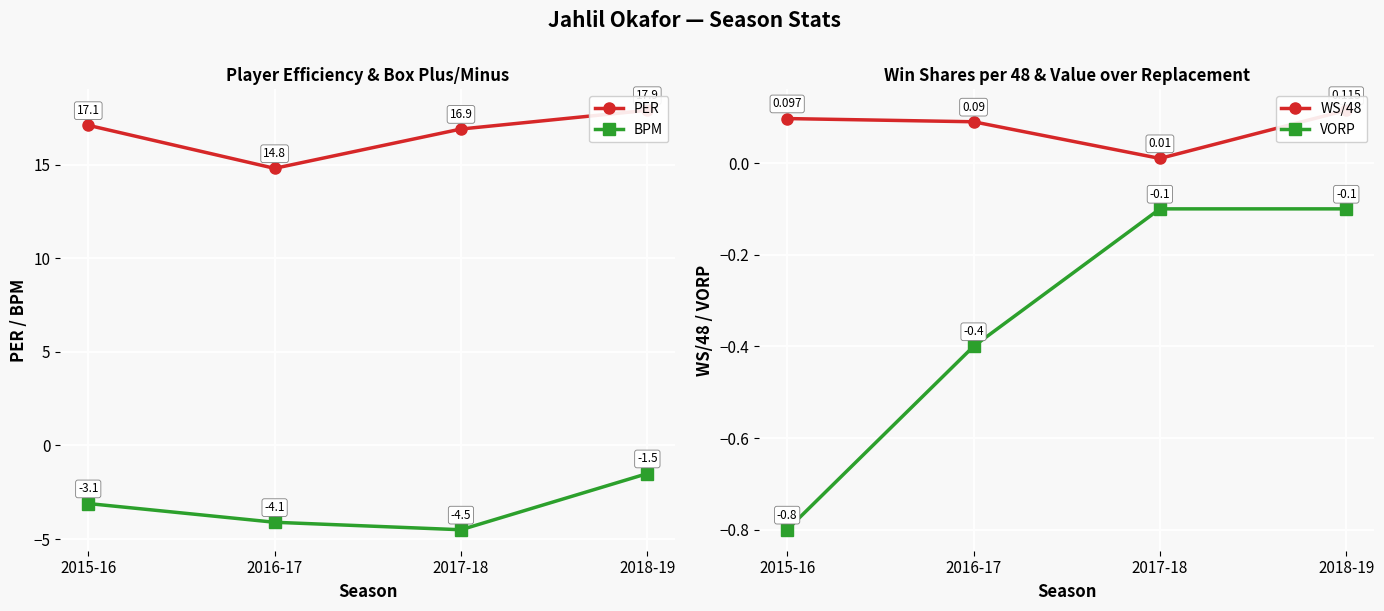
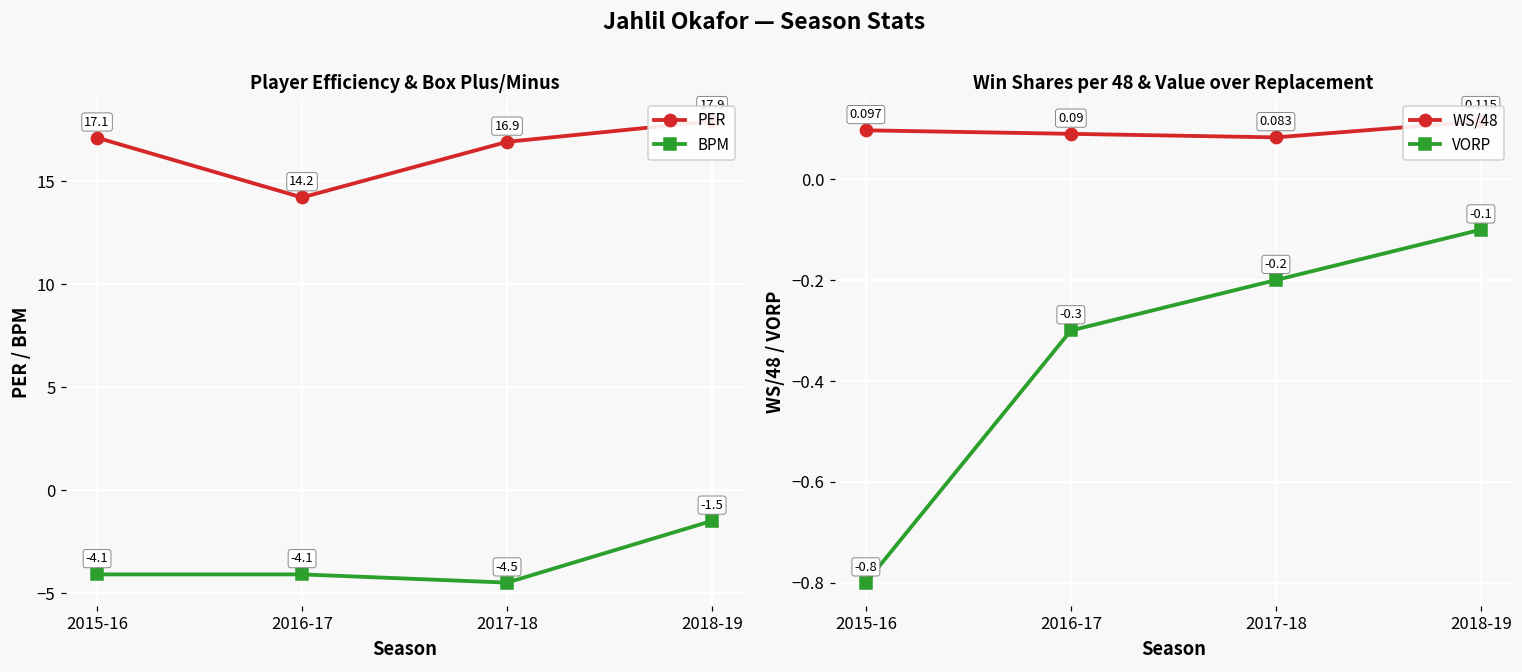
Player Efficiency & Box Plus/Minus, BPM, 2015-16: -3.1 -> -4.1
Player Efficiency & Box Plus/Minus, PER, 2016-17: 14.8 -> 14.2
Win Shares per 48 & Value over Replacement, VORP, 2016-17: -0.4 -> -0.3
Win Shares per 48 & Value over Replacement, WS/48, 2017-18: 0.01 -> 0.083
Win Shares per 48 & Value over Replacement, VORP, 2017-18: -0.1 -> -0.2
